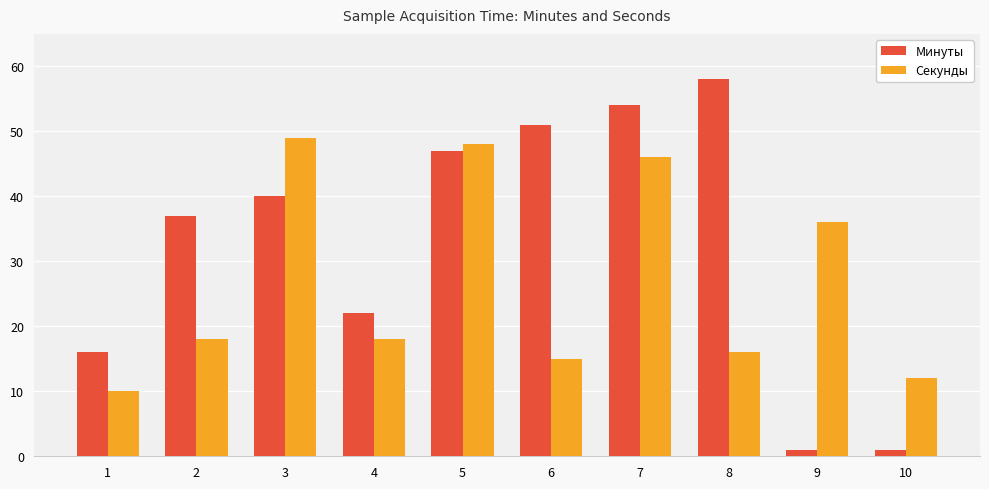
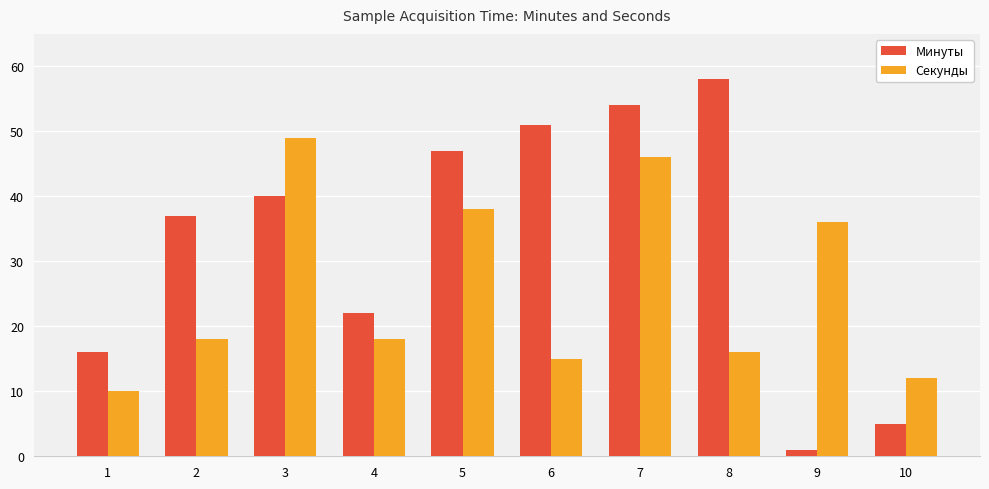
Секунды, 5: 48 -> 38
Минуты, 10: 1 -> 5
